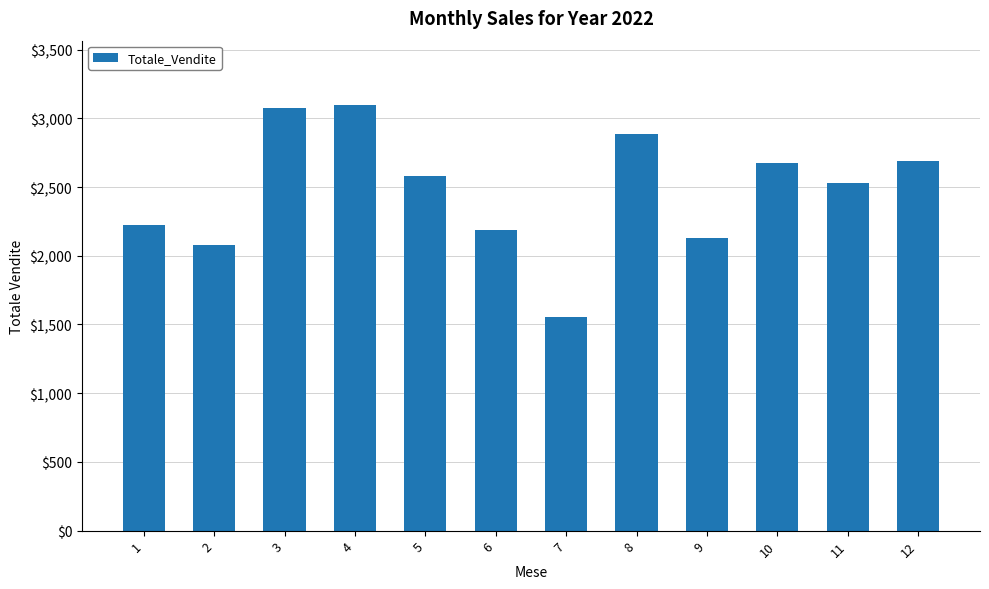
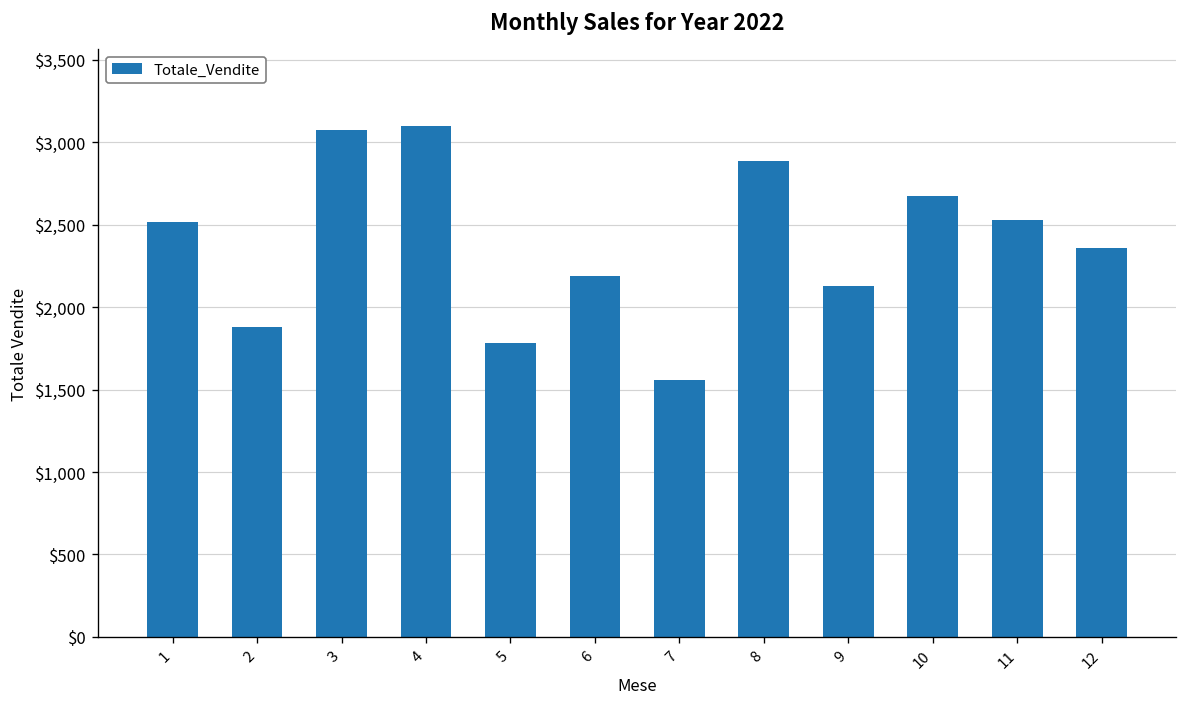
1: $2,230 -> $2,520
2: $2,080 -> $1,880
5: $2,580 -> $1,780
12: $2,690 -> $2,360
